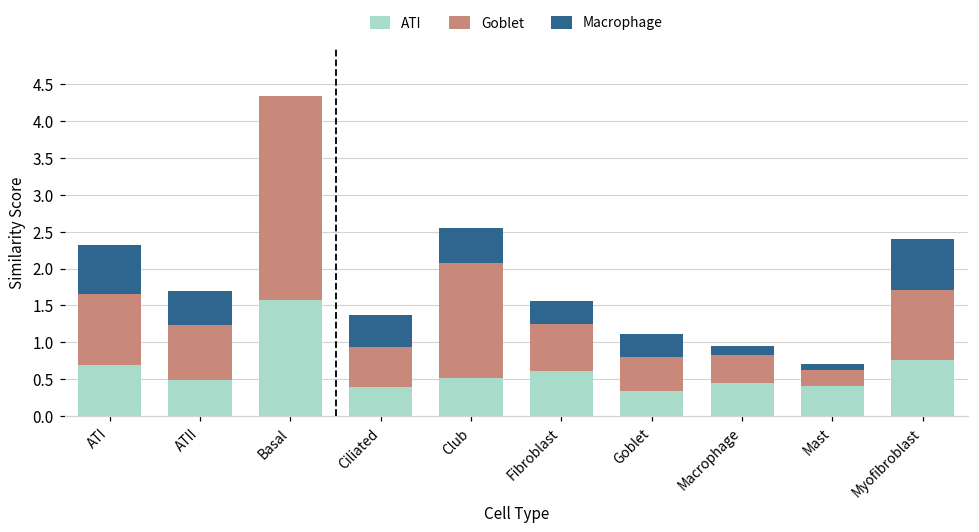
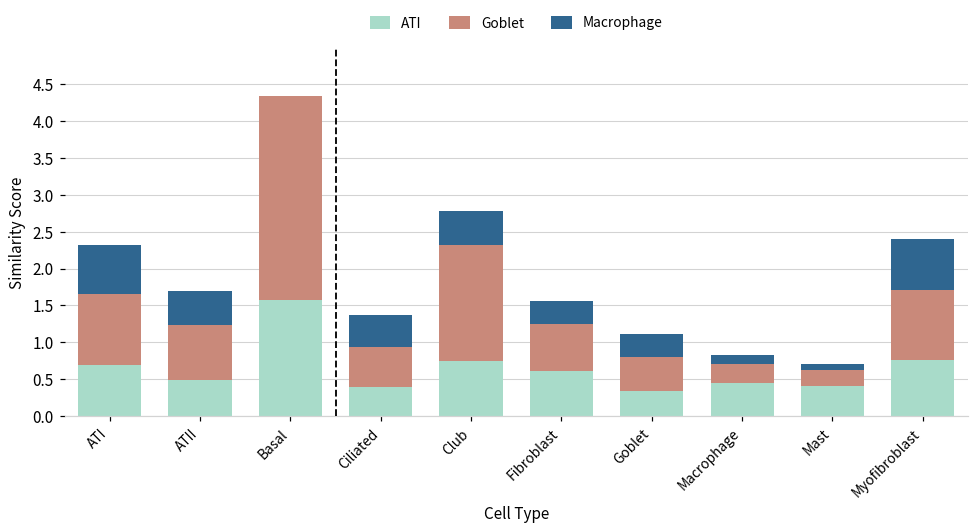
ATI, Club: 0.5 -> 0.7
Goblet, Macrophage: 0.4 -> 0.3
